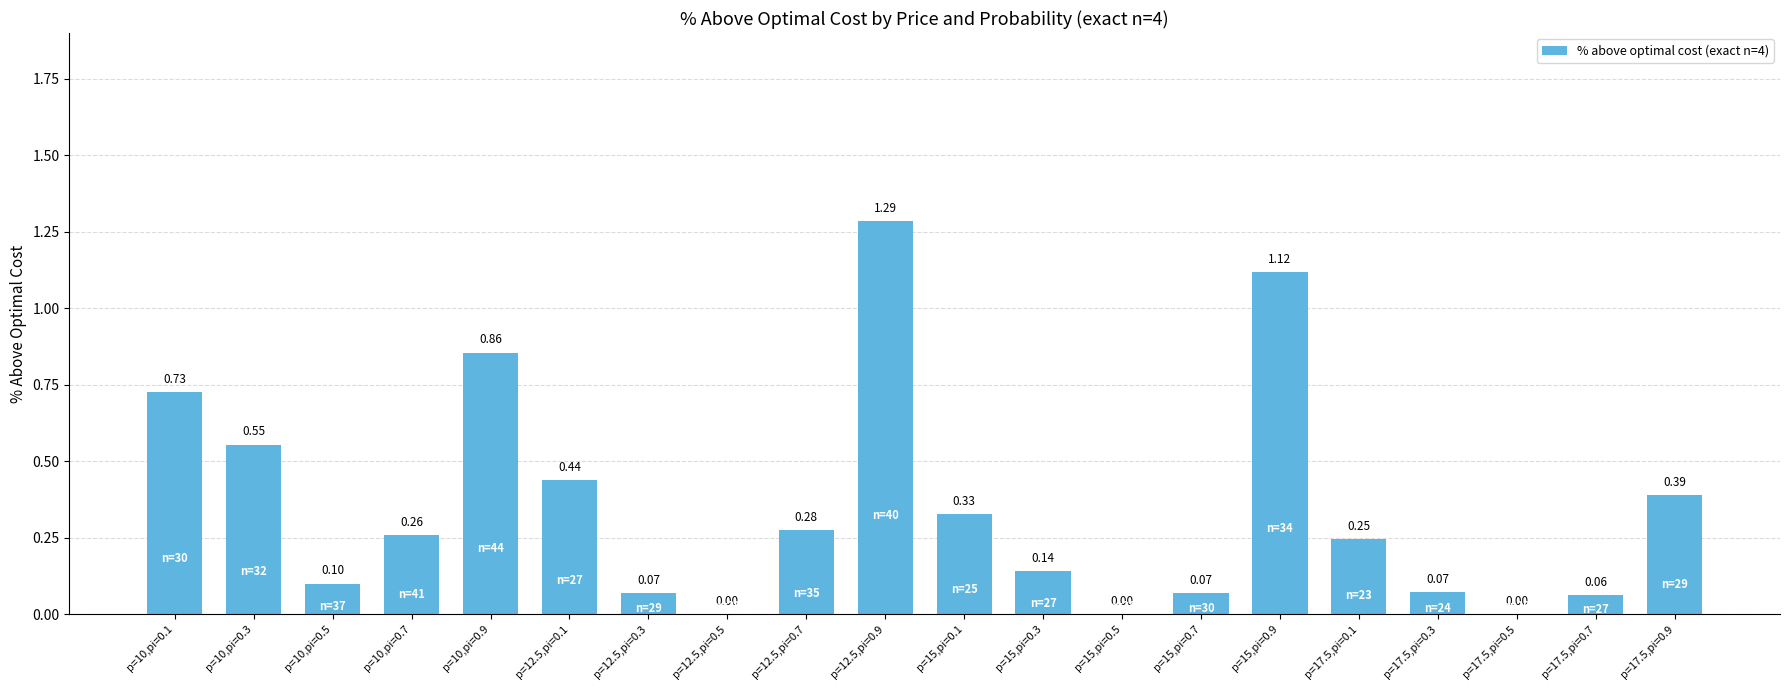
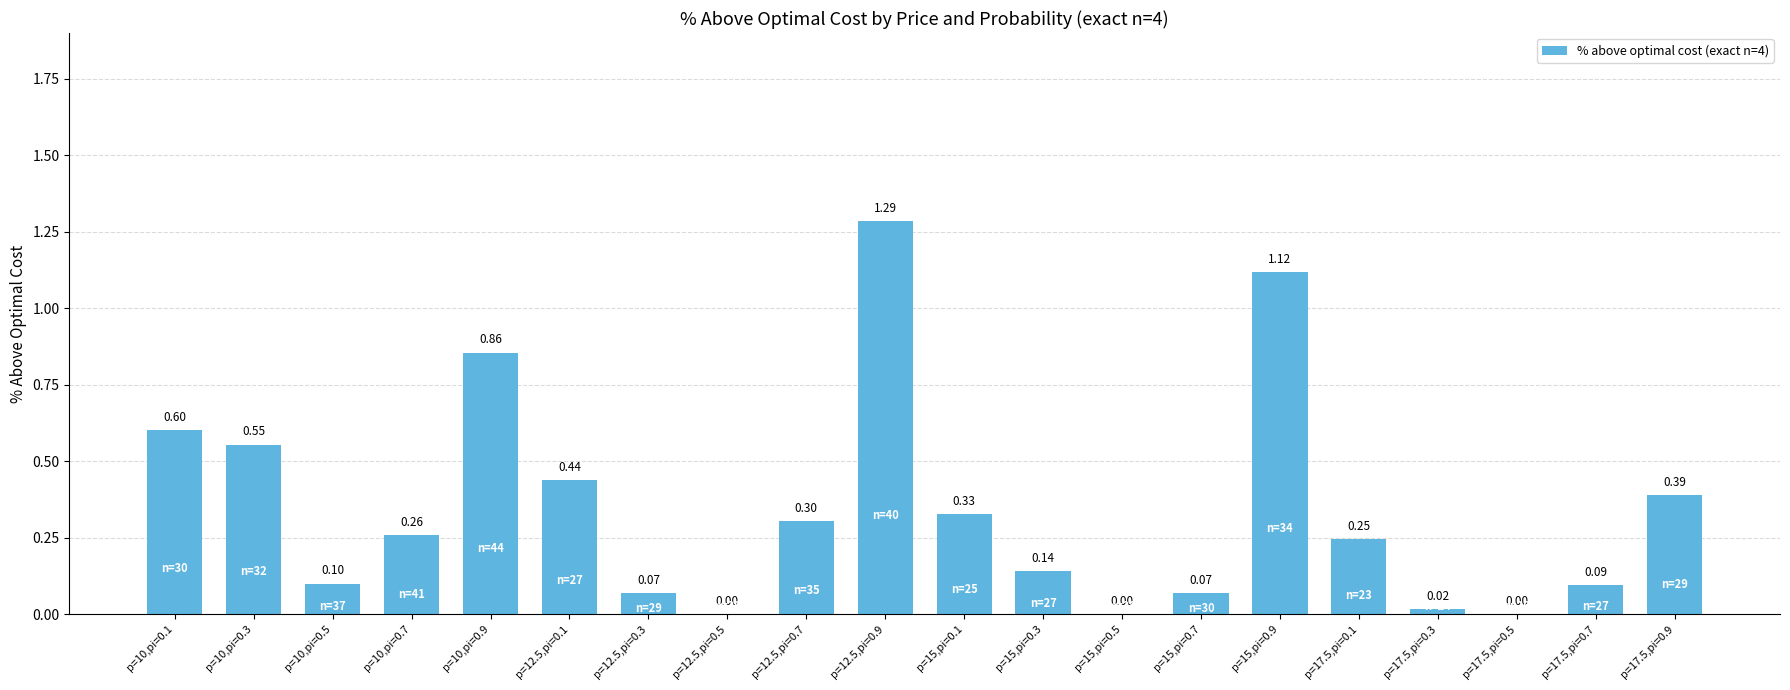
p=10,pi=0.1: 0.73 -> 0.60
p=12.5,pi=0.7: 0.28 -> 0.30
p=17.5,pi=0.3: 0.07 -> 0.02
p=17.5,pi=0.7: 0.06 -> 0.09
